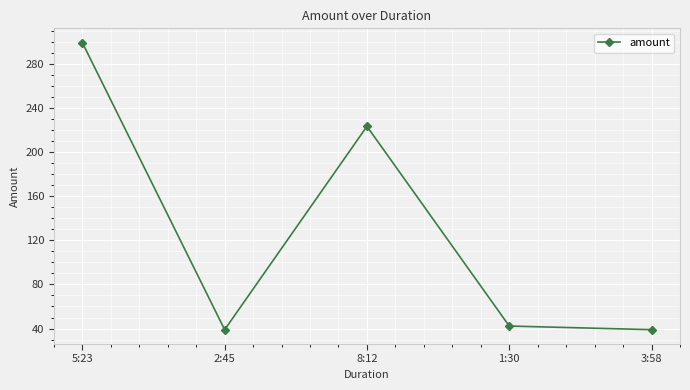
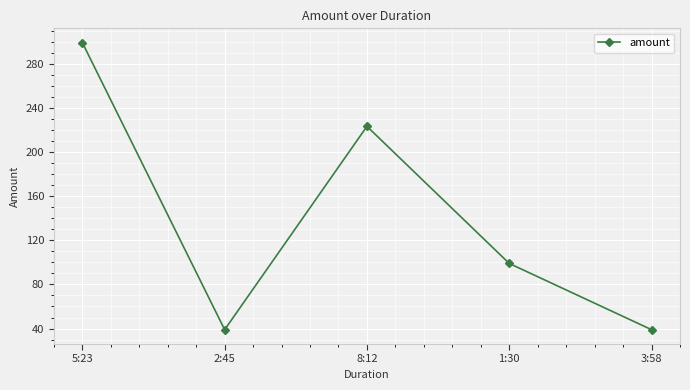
1:30: 42 -> 99
